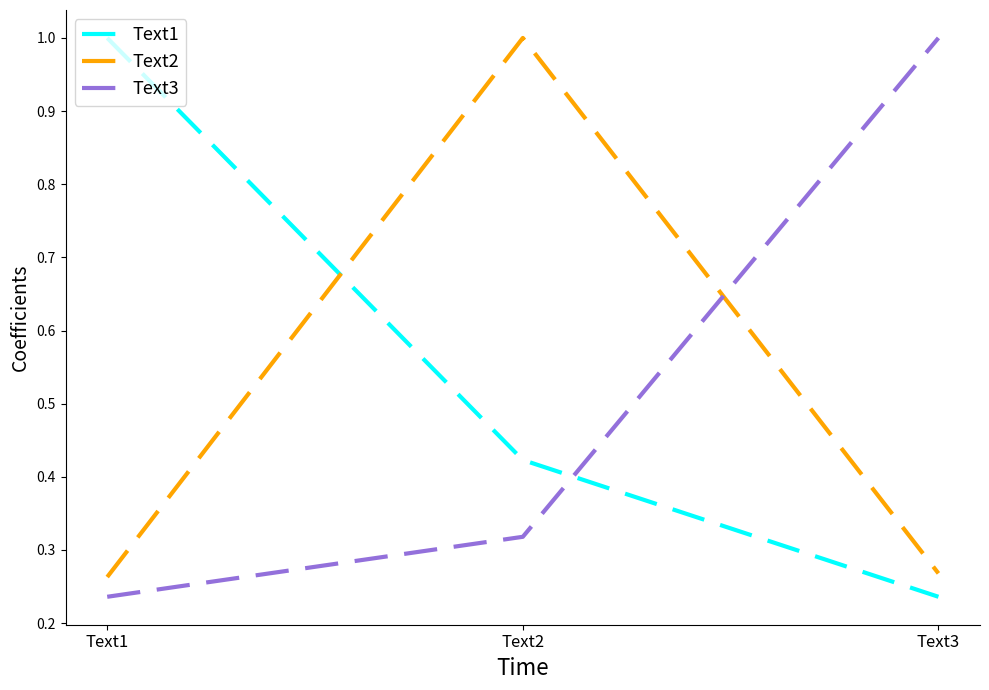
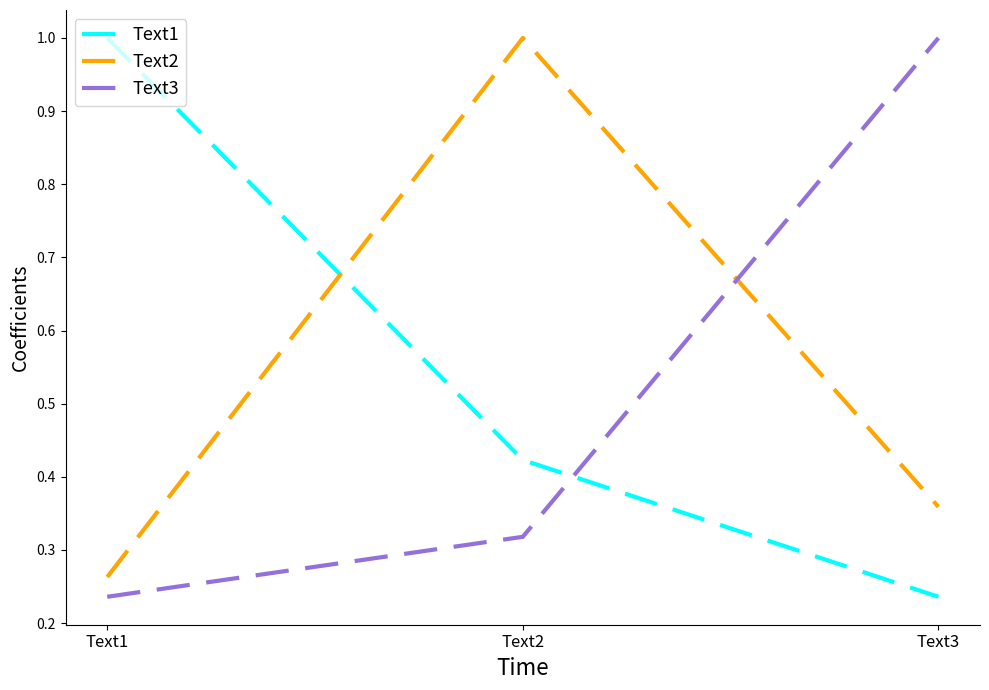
Text2, Text3: 0.27 -> 0.36
